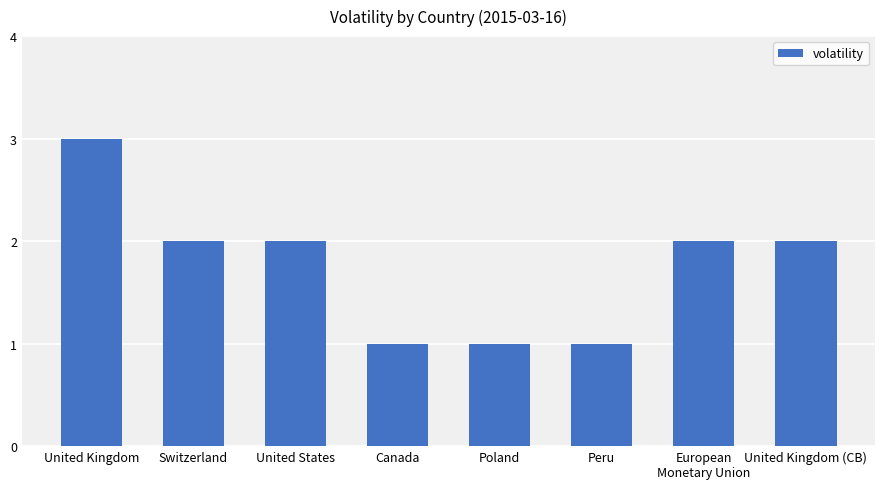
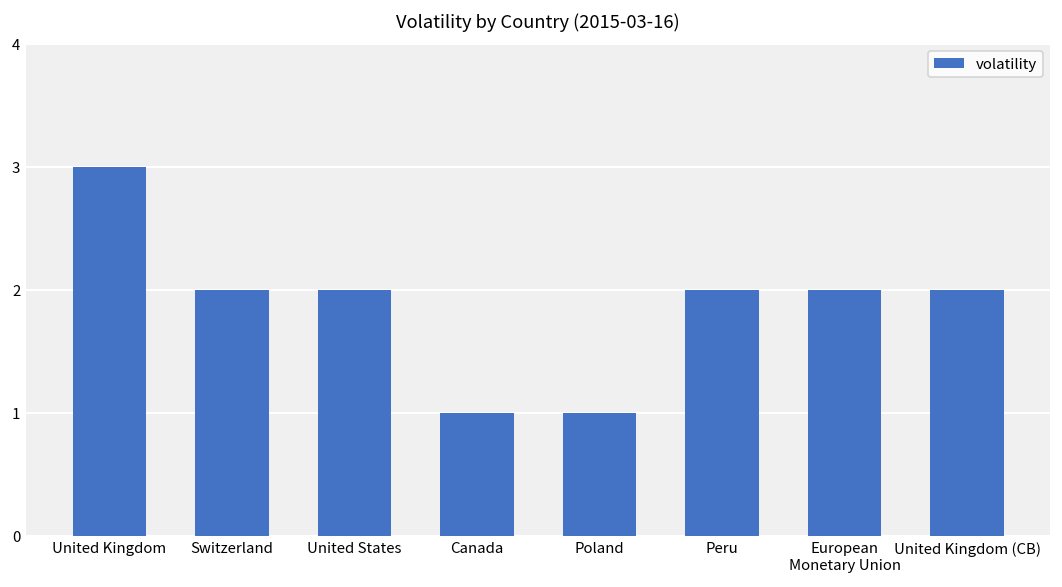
Peru: 1 -> 2
